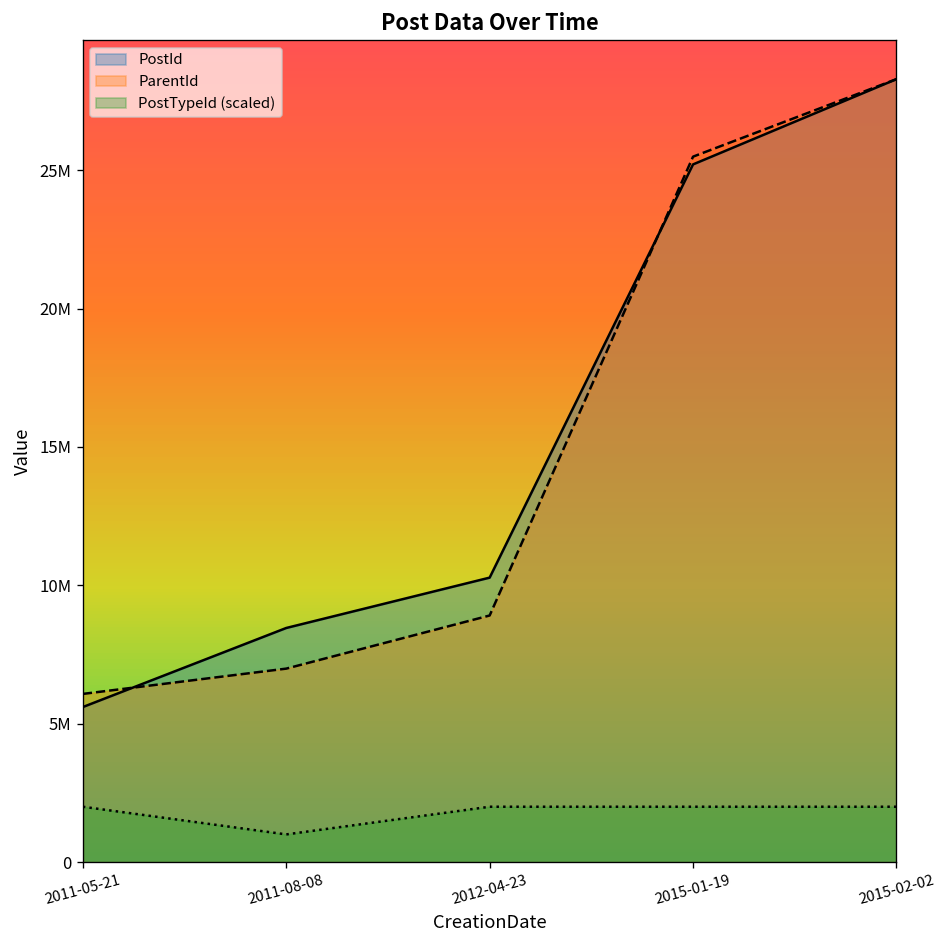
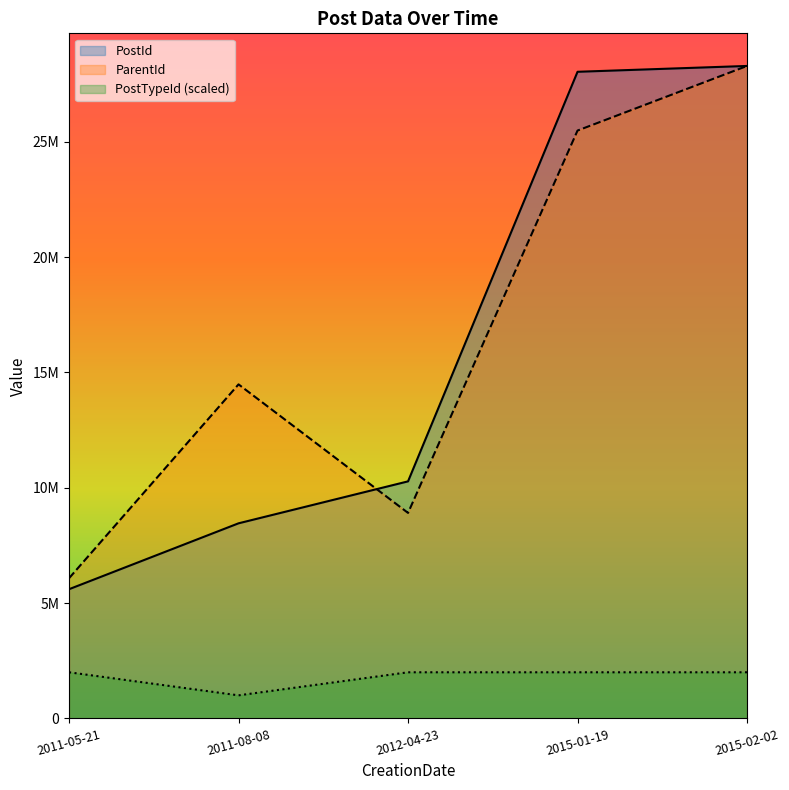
ParentId, 2011-08-08: 7000000 -> 14500000
PostId, 2015-01-19: 25200000 -> 28000000
